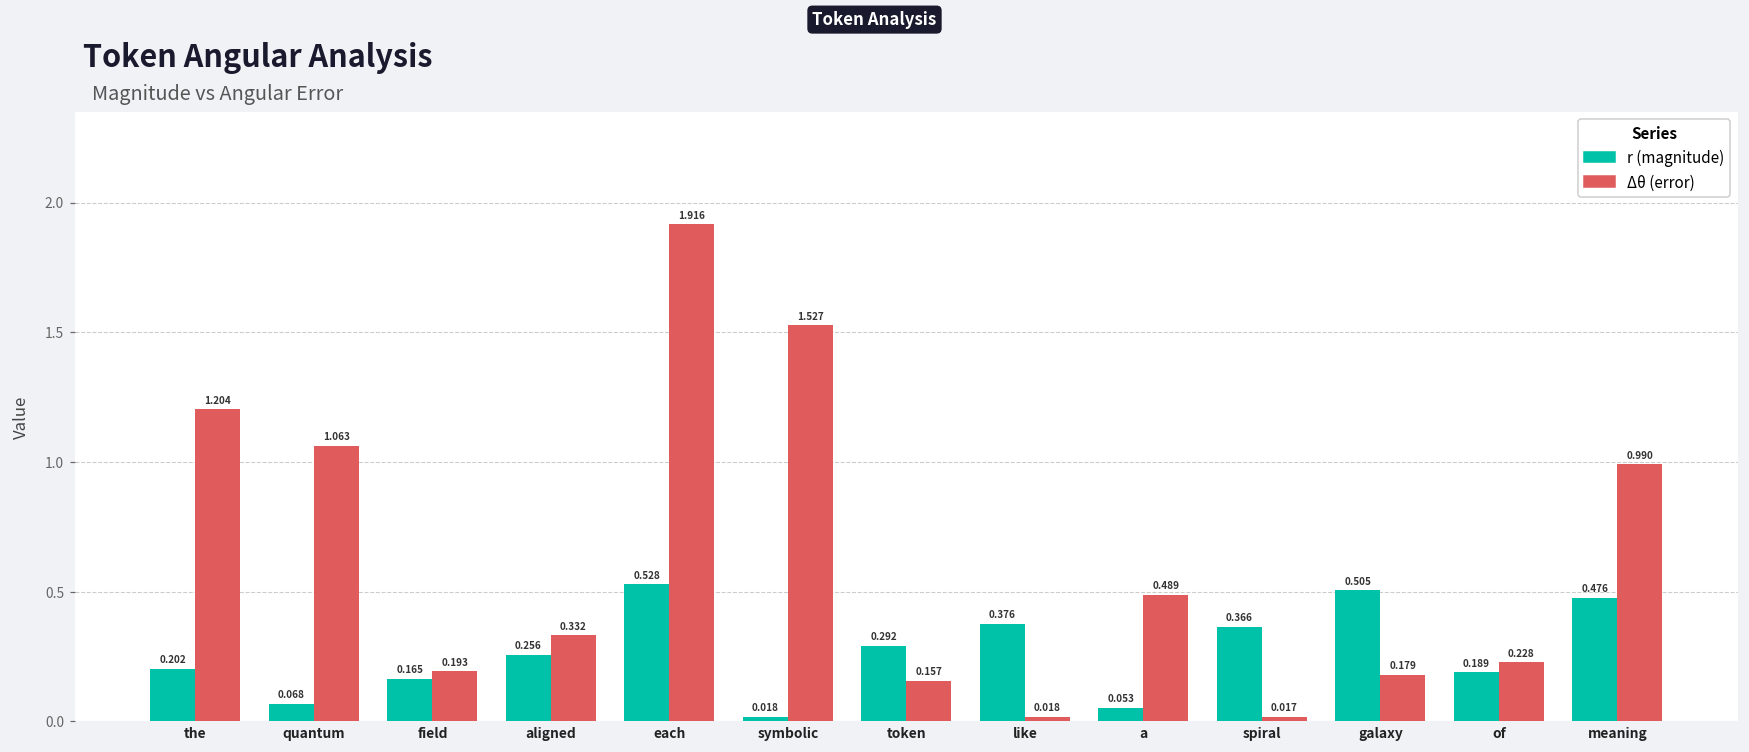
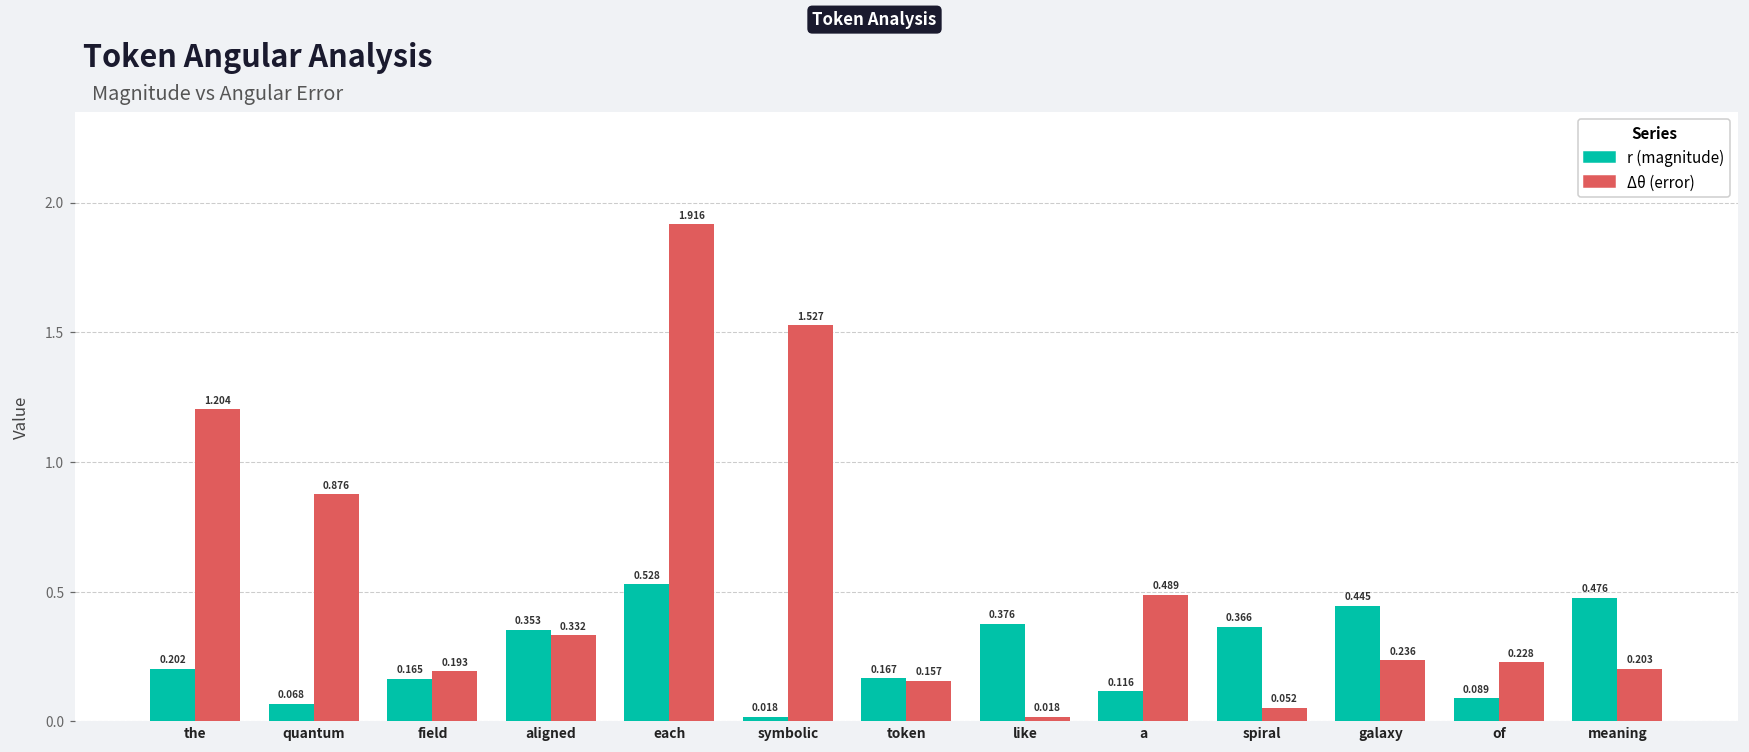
Δθ (error), quantum: 1.063 -> 0.876
r (magnitude), aligned: 0.256 -> 0.353
r (magnitude), token: 0.292 -> 0.167
r (magnitude), a: 0.053 -> 0.116
Δθ (error), spiral: 0.017 -> 0.052
r (magnitude), galaxy: 0.505 -> 0.445
Δθ (error), galaxy: 0.179 -> 0.236
r (magnitude), of: 0.189 -> 0.089
Δθ (error), meaning: 0.990 -> 0.203
